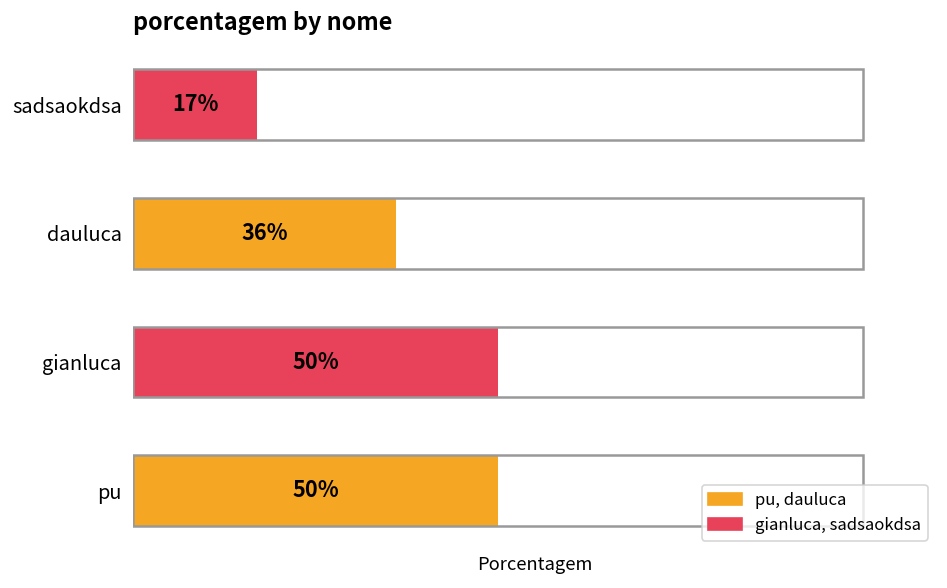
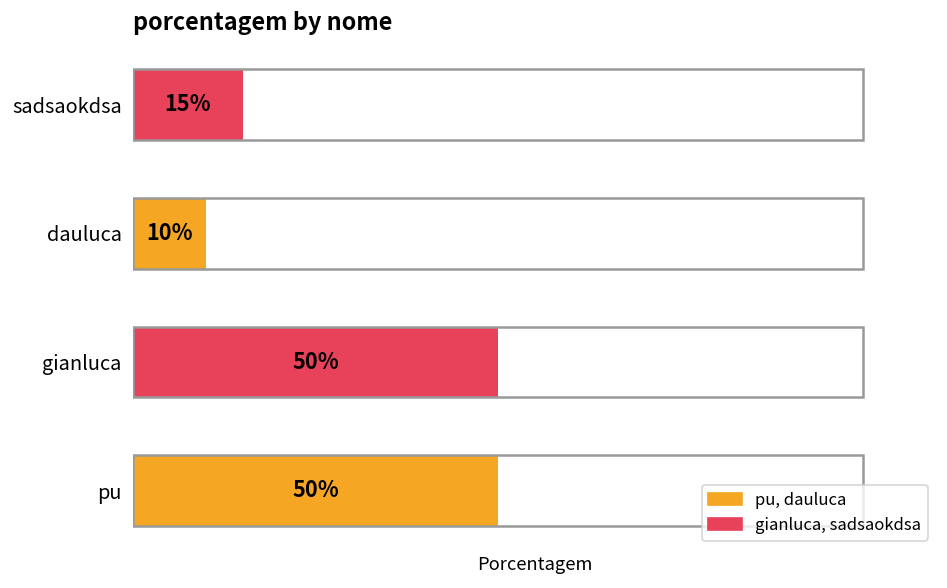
sadsaokdsa: 17% -> 15%
dauluca: 36% -> 10%
